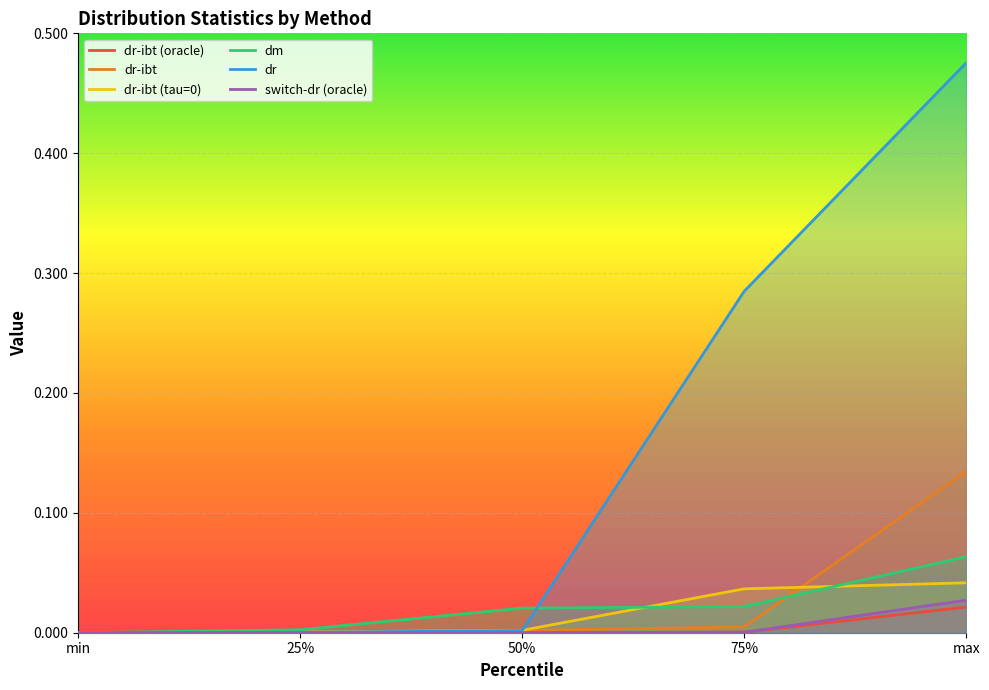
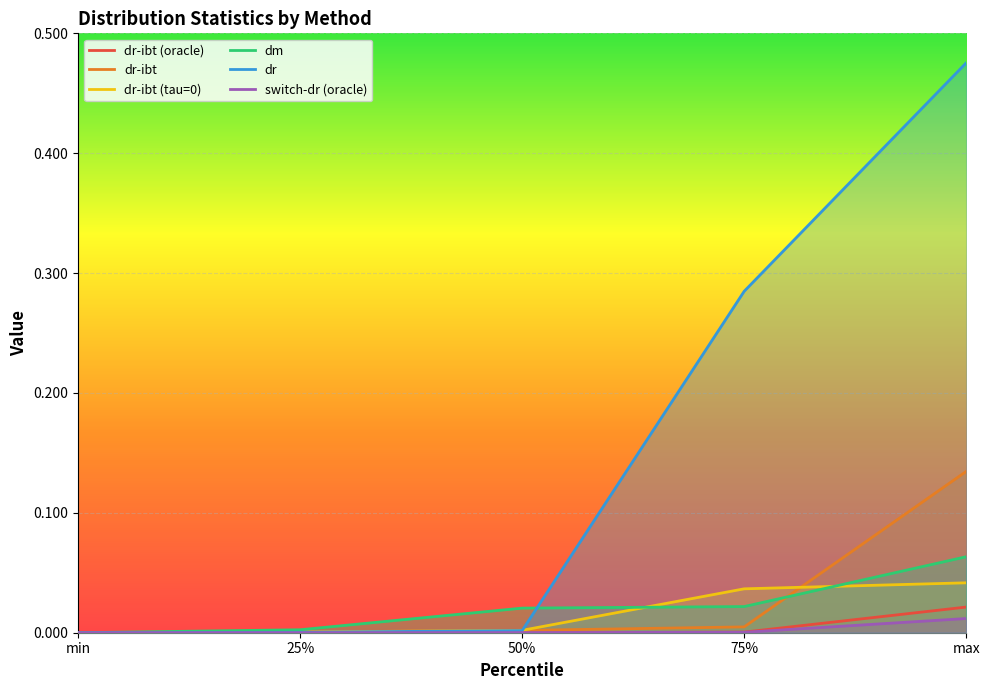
switch-dr (oracle), max: 0.027 -> 0.012
